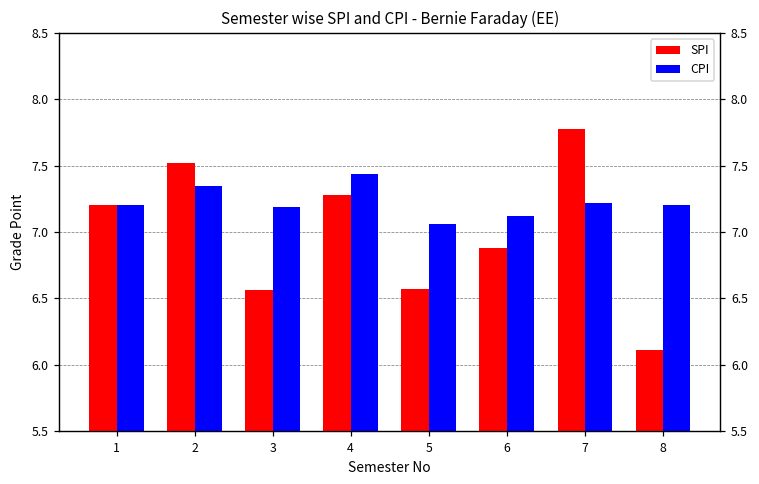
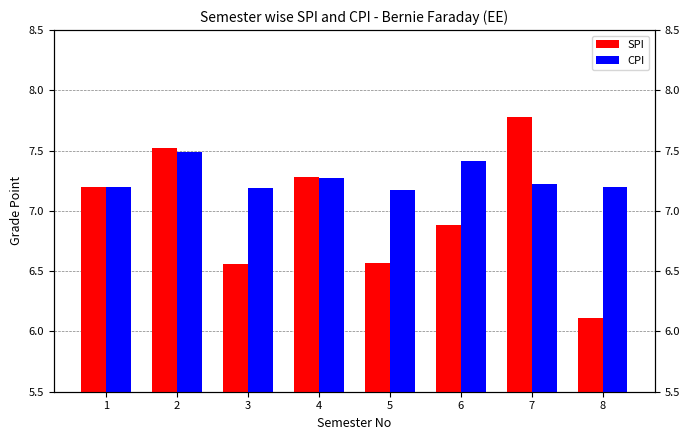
CPI, 2: 7.35 -> 7.49
CPI, 4: 7.44 -> 7.27
CPI, 5: 7.06 -> 7.17
CPI, 6: 7.12 -> 7.41
